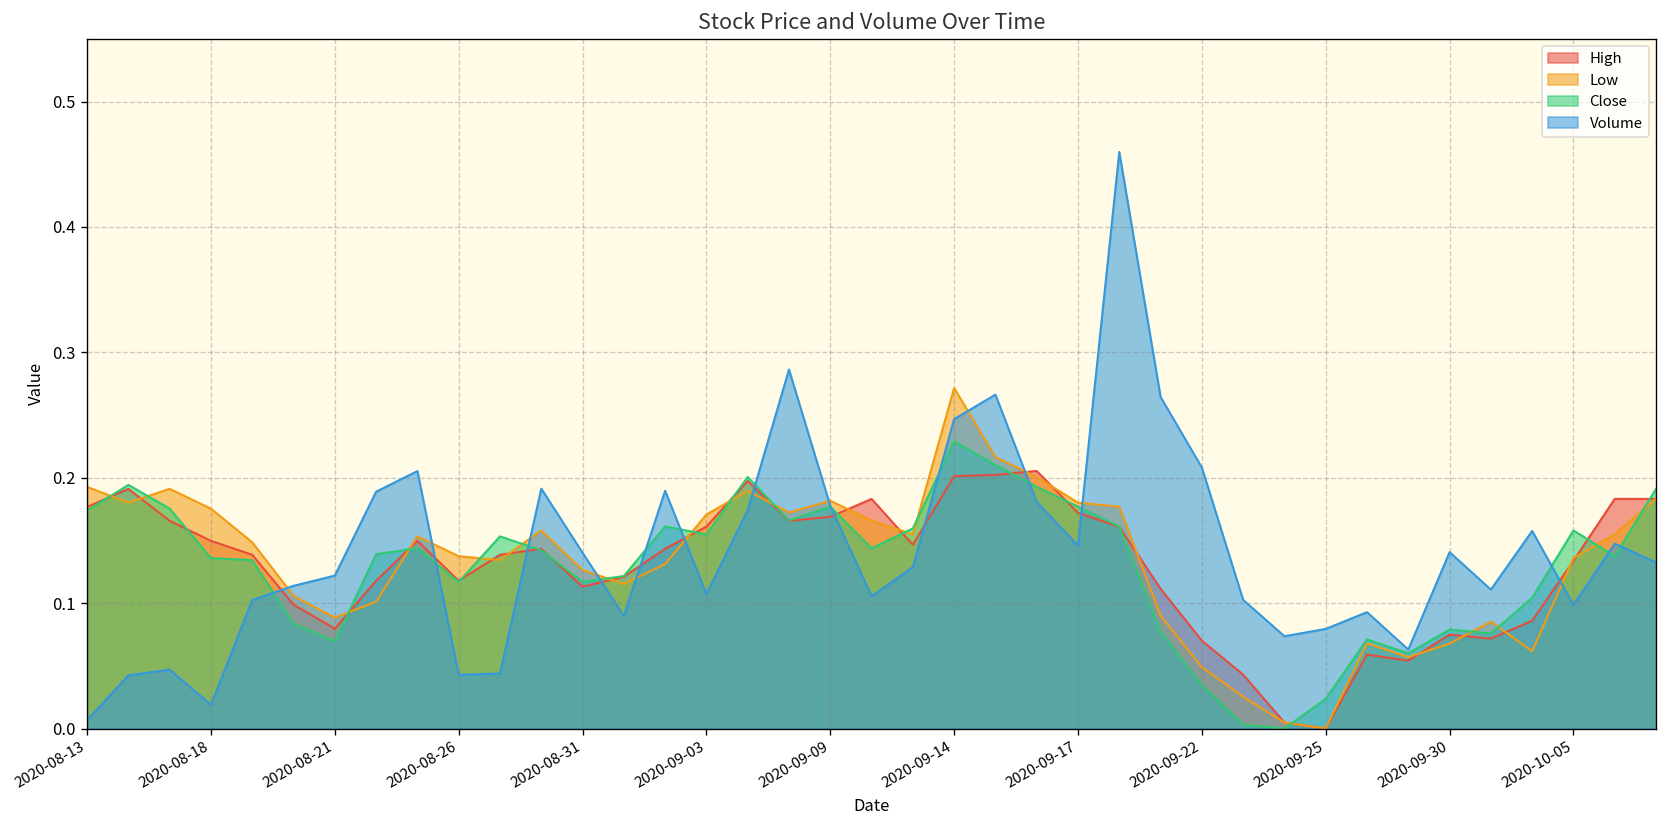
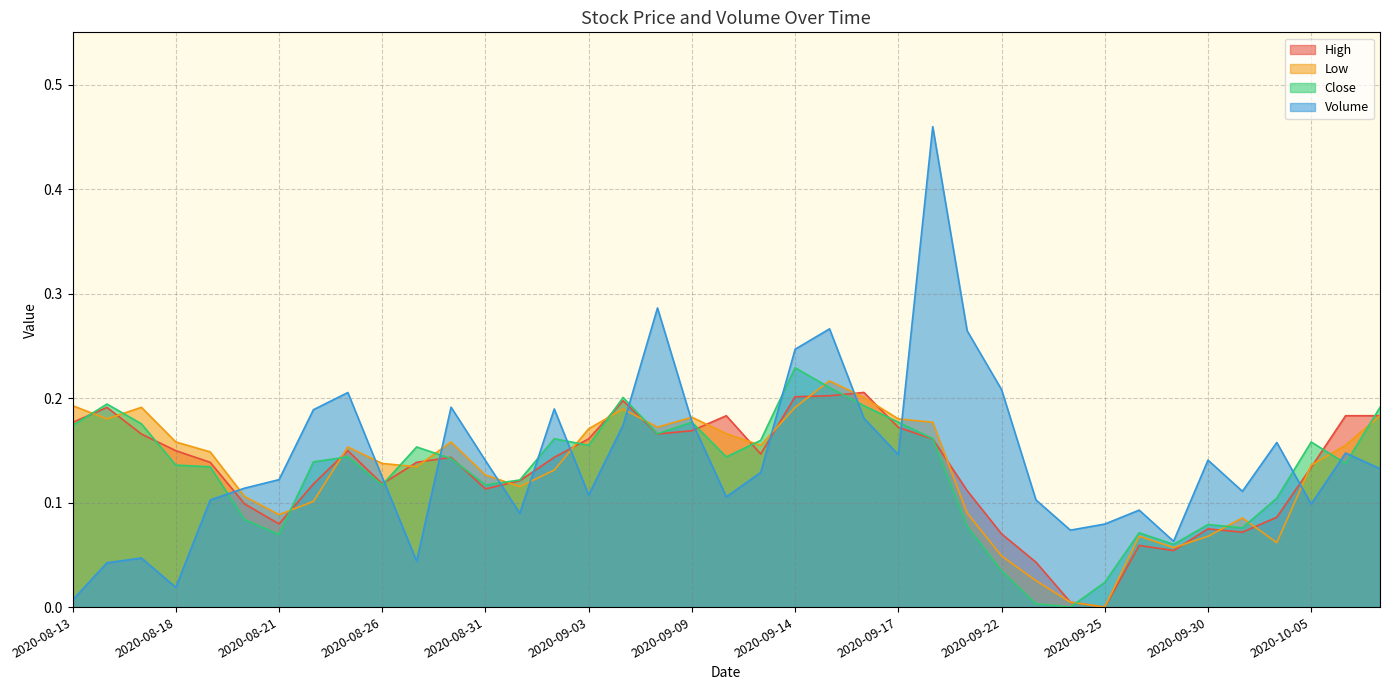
Low, 2020-08-18: 0.175 -> 0.158
Volume, 2020-08-26: 0.043 -> 0.124
Low, 2020-09-14: 0.272 -> 0.191
